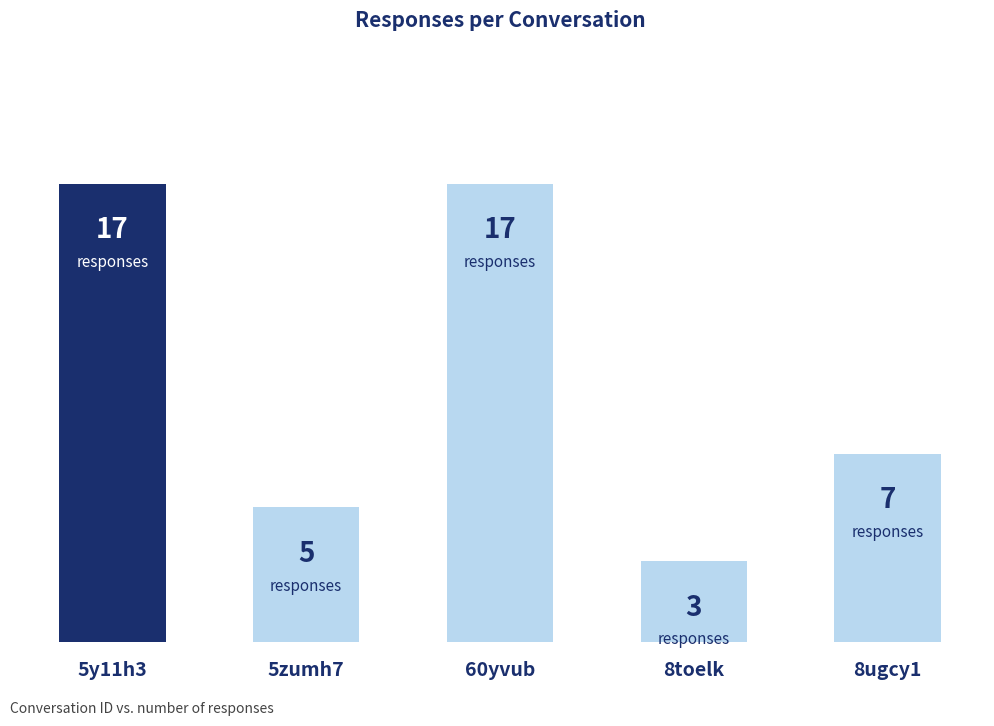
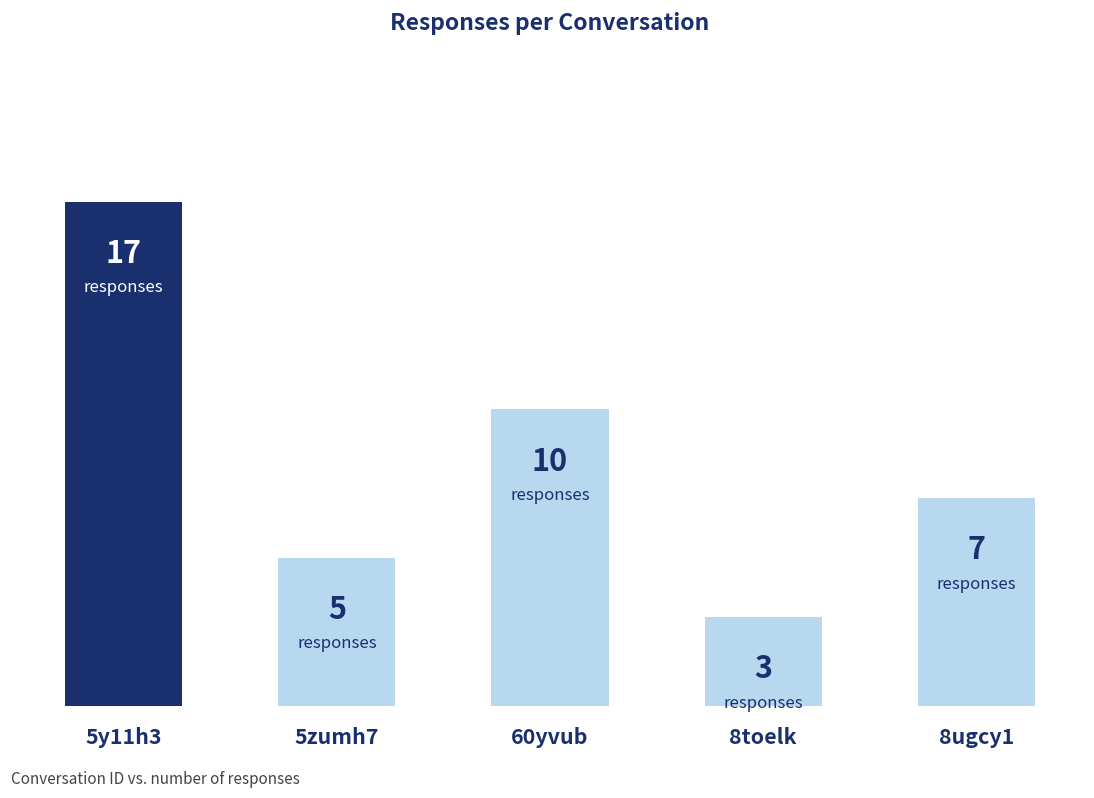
60yvub: 17 -> 10
